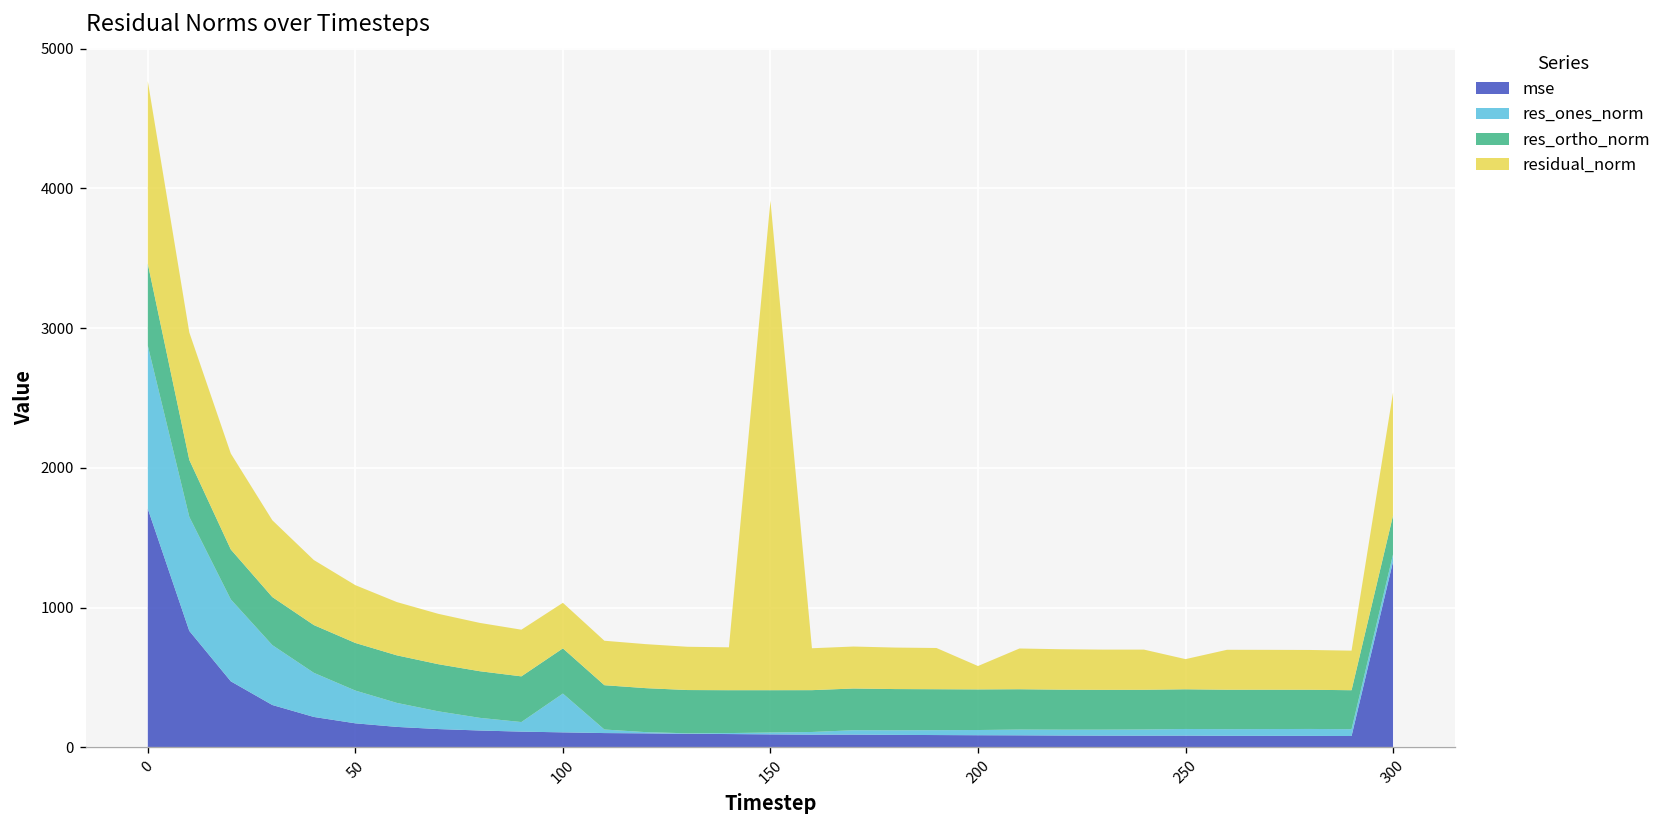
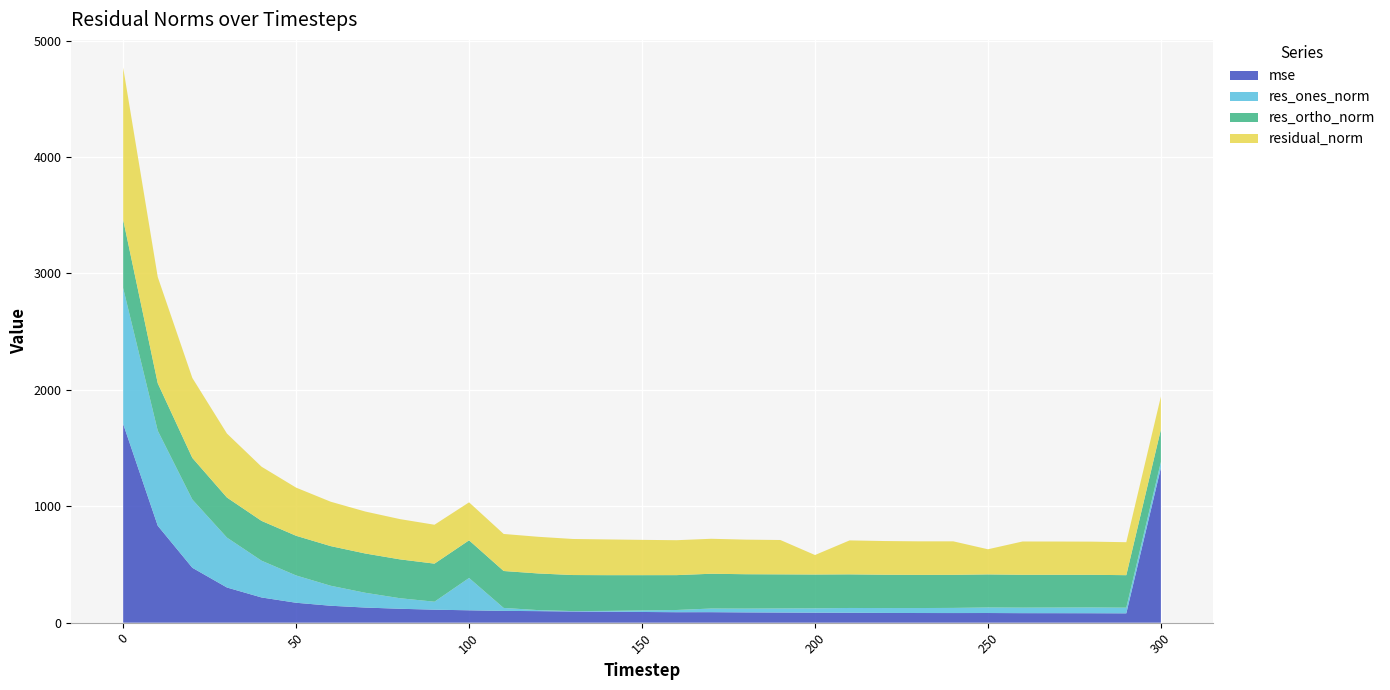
residual_norm, 150: 3500 -> 300
residual_norm, 300: 880 -> 280
